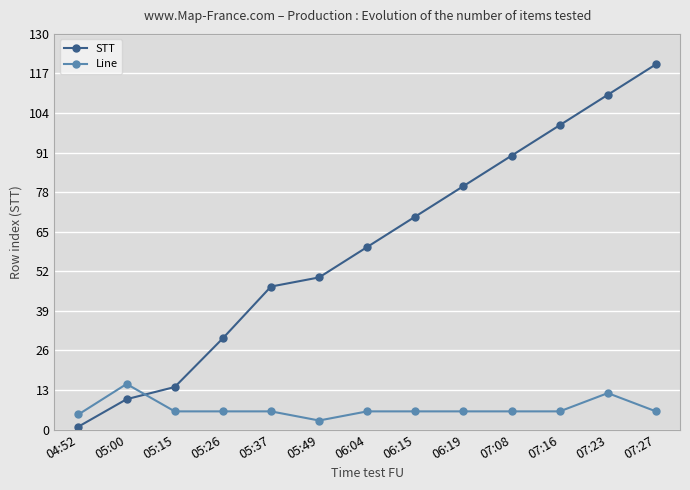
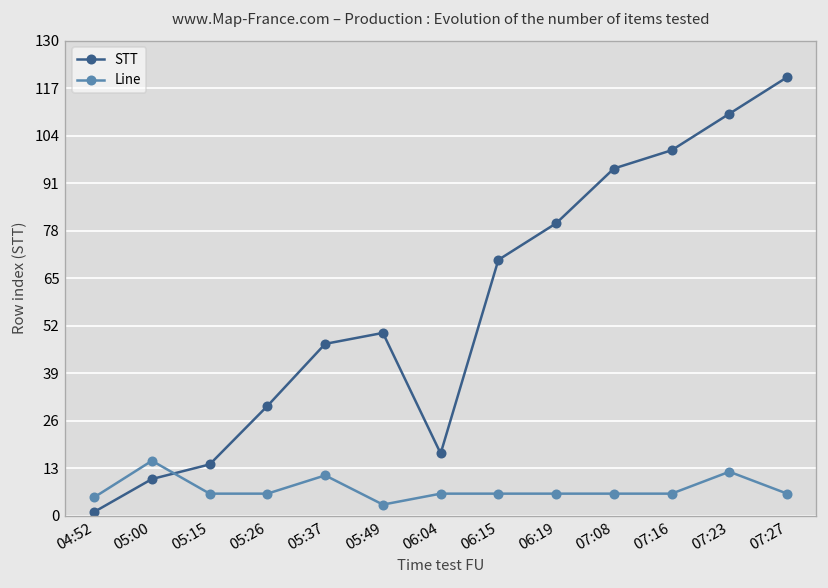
Line, 05:37: 6 -> 11
STT, 06:04: 60 -> 17
STT, 07:08: 90 -> 95
